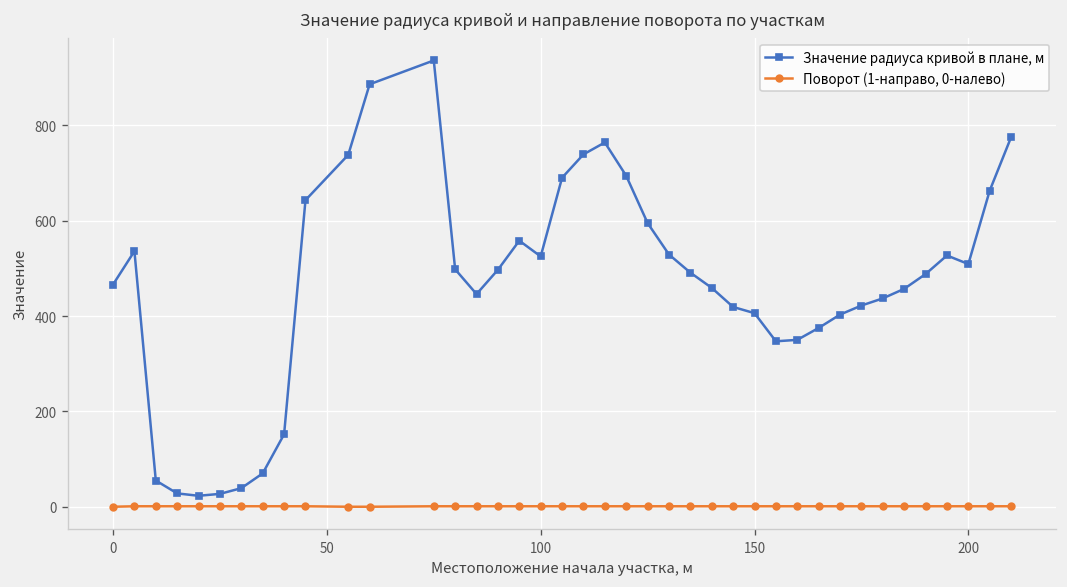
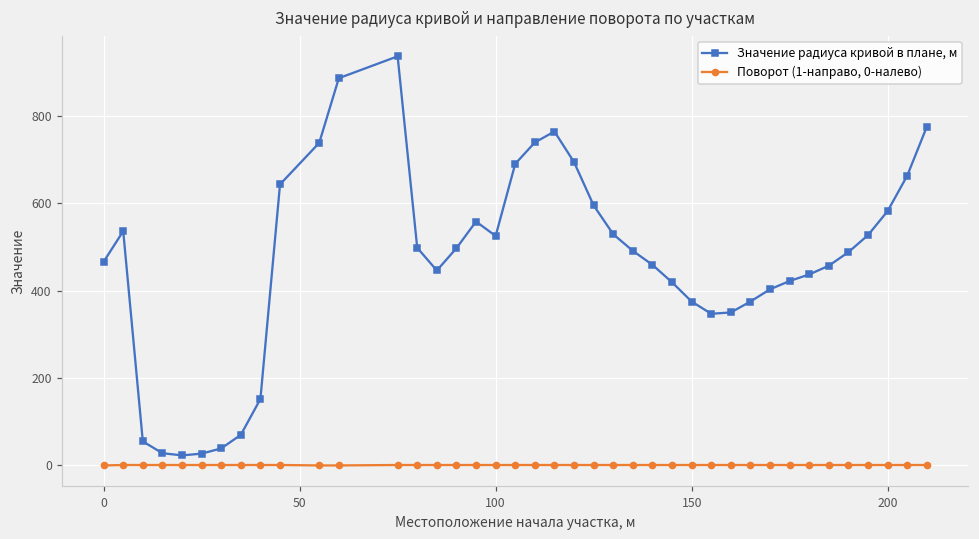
Значение радиуса кривой в плане, м, 150: 410 -> 380
Значение радиуса кривой в плане, м, 200: 510 -> 580
